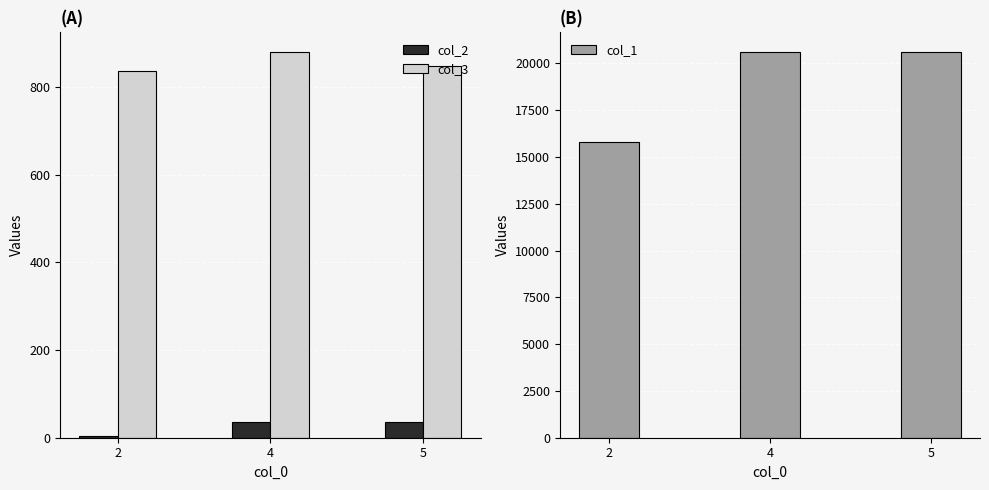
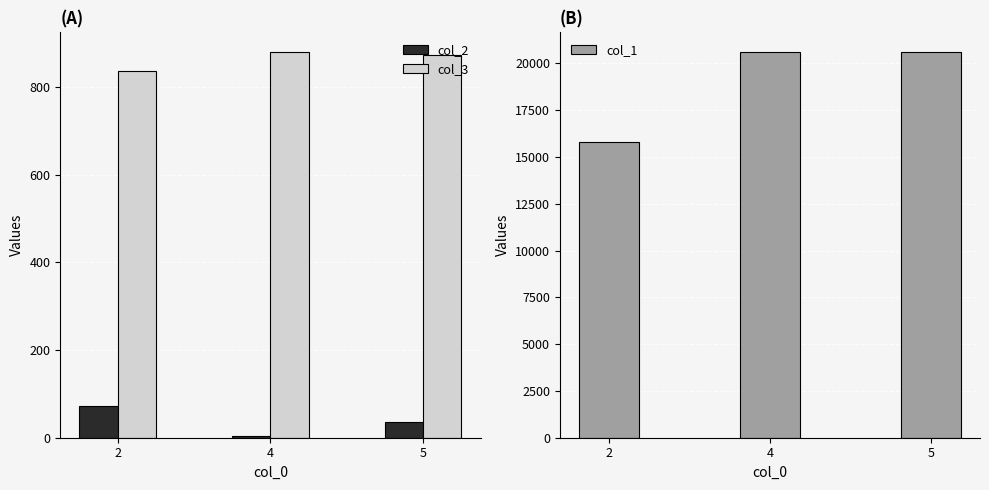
(A), col_2, 2: 0 -> 70
(A), col_2, 4: 40 -> 0
(A), col_3, 5: 850 -> 870
